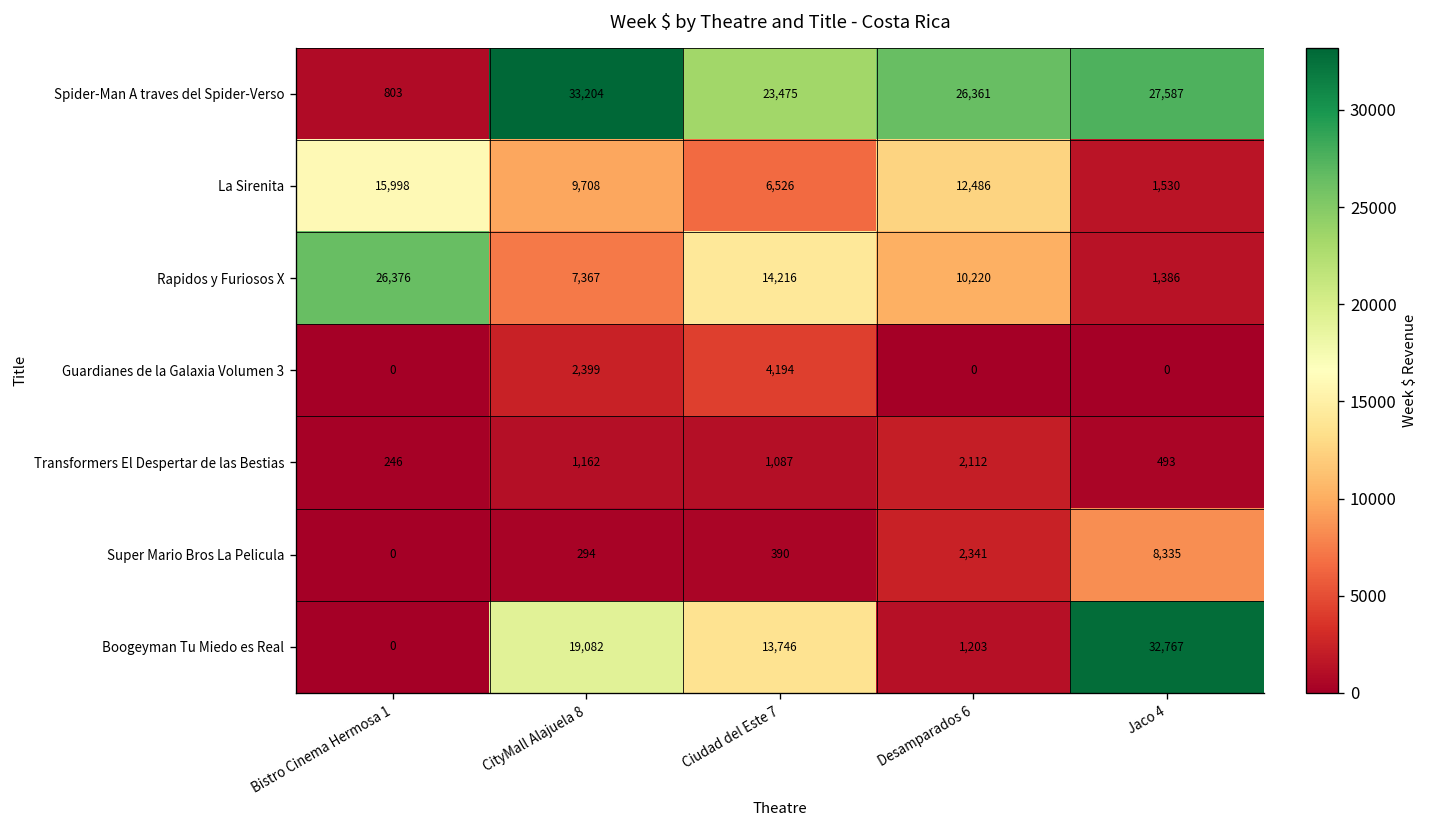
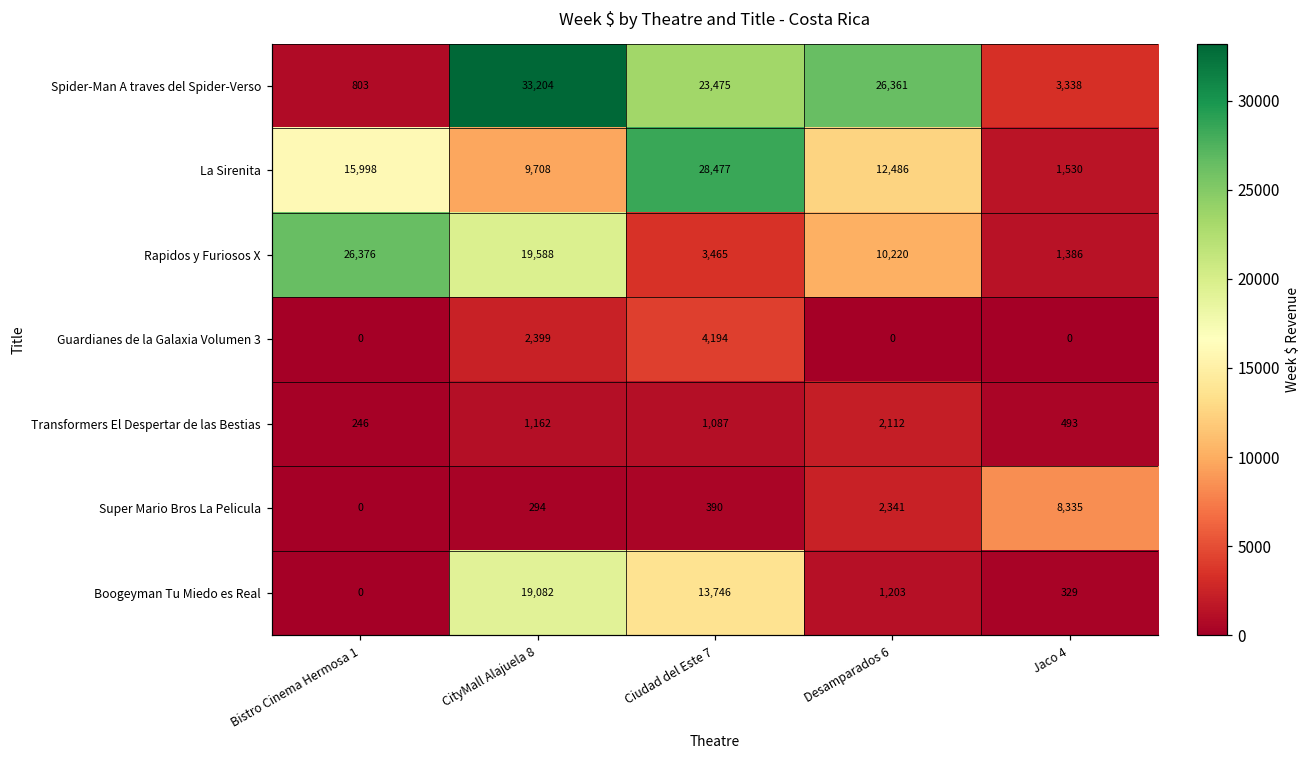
Spider-Man A traves del Spider-Verso, Jaco 4: 27,587 -> 3,338
La Sirenita, Ciudad del Este 7: 6,526 -> 28,477
Rapidos y Furiosos X, CityMall Alajuela 8: 7,367 -> 19,588
Rapidos y Furiosos X, Ciudad del Este 7: 14,216 -> 3,465
Boogeyman Tu Miedo es Real, Jaco 4: 32,767 -> 329
